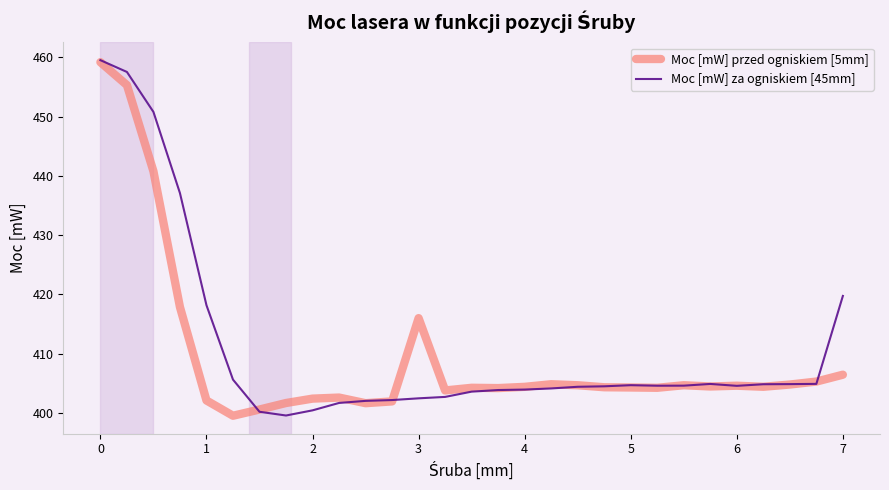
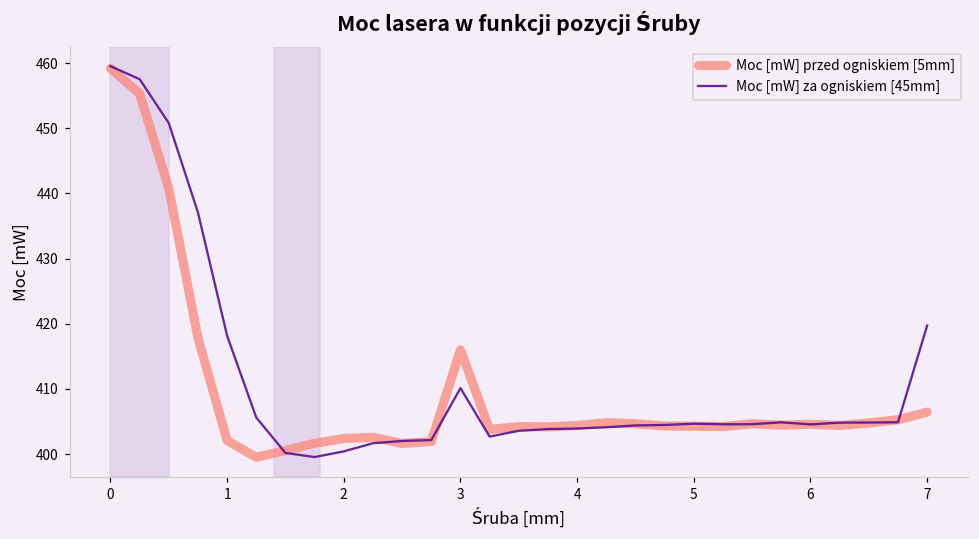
Moc [mW] za ogniskiem [45mm], 3: 402 -> 410
